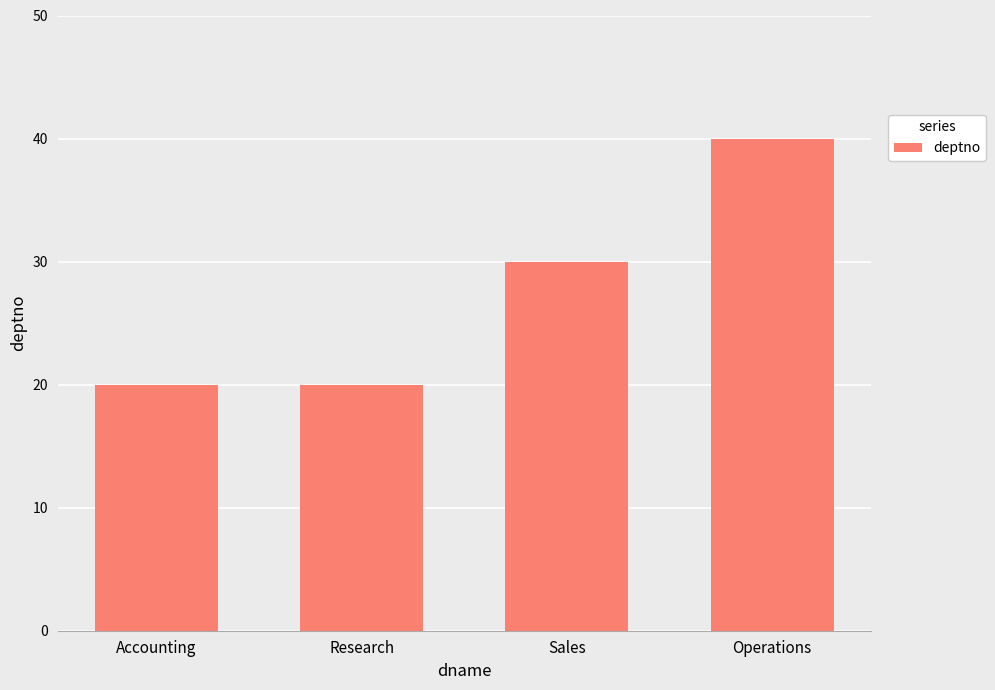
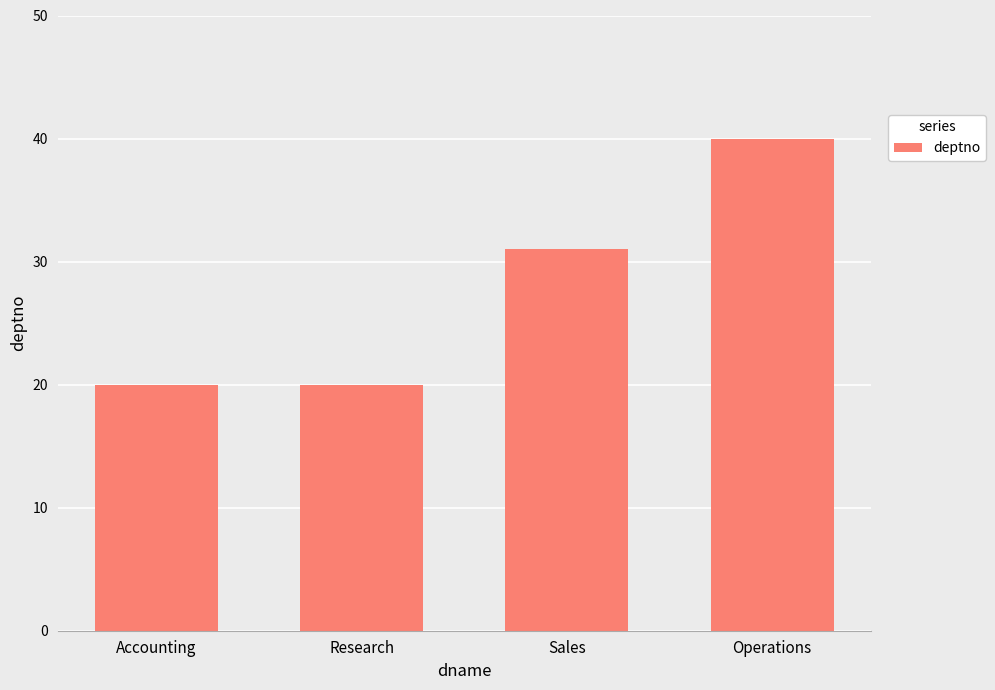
Sales: 30 -> 31
